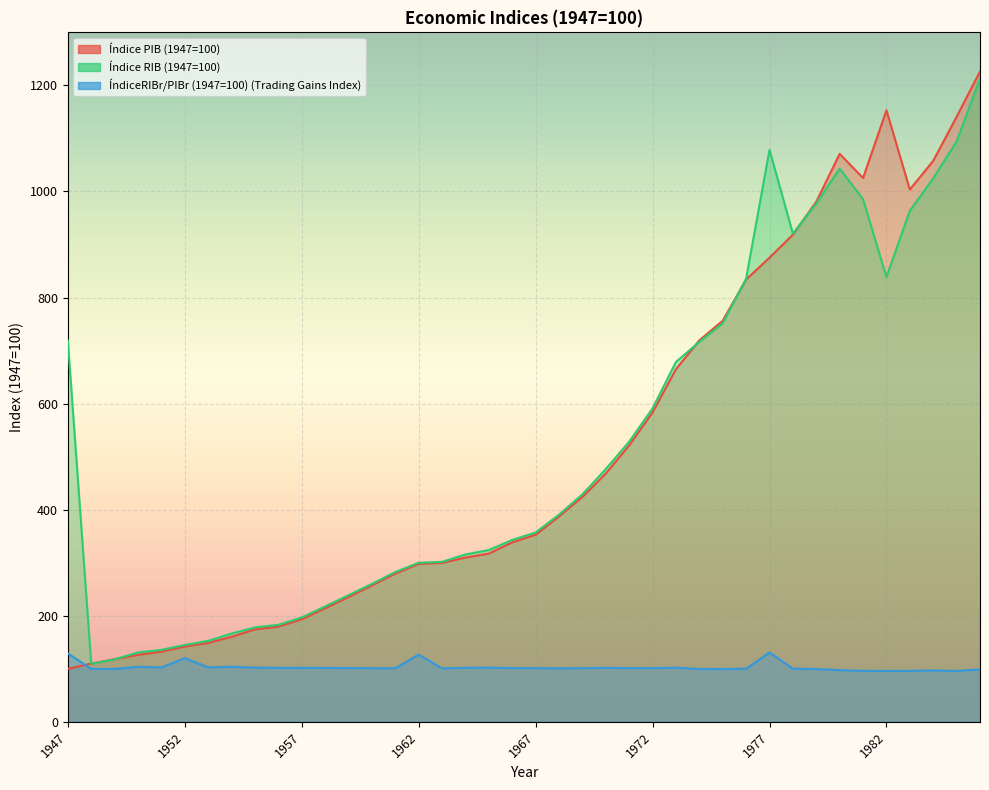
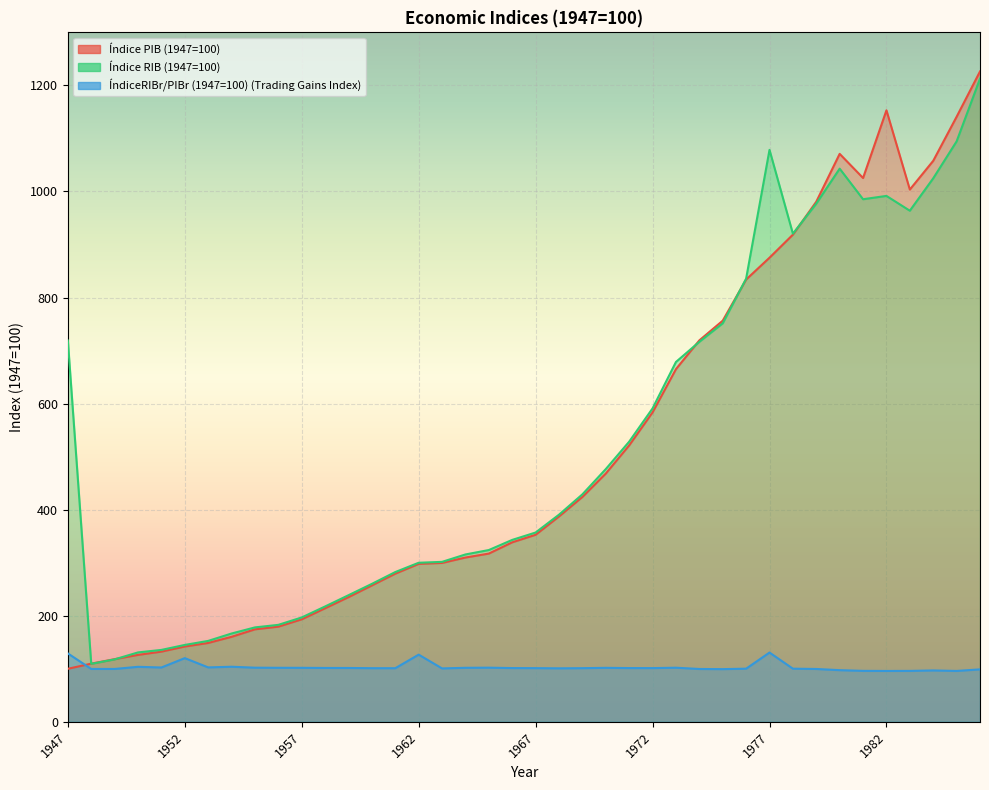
Índice RIB (1947=100), 1982: 840 -> 990
